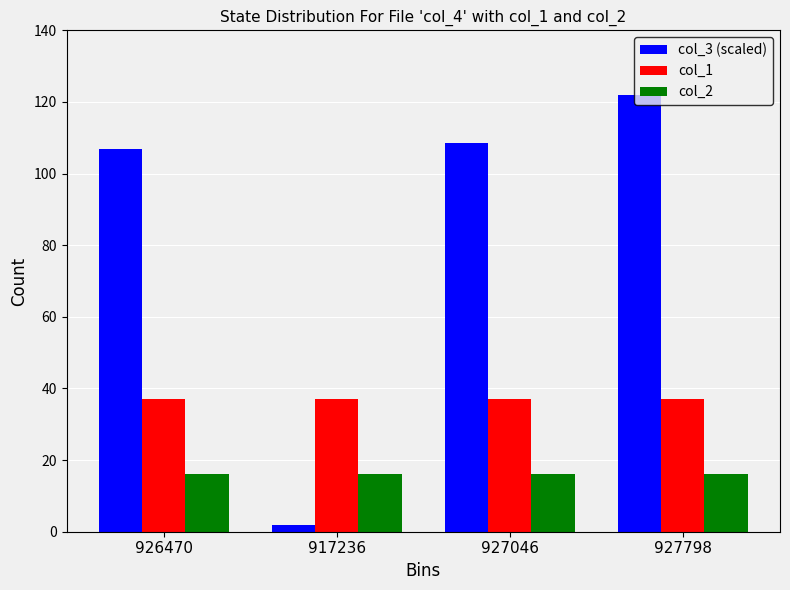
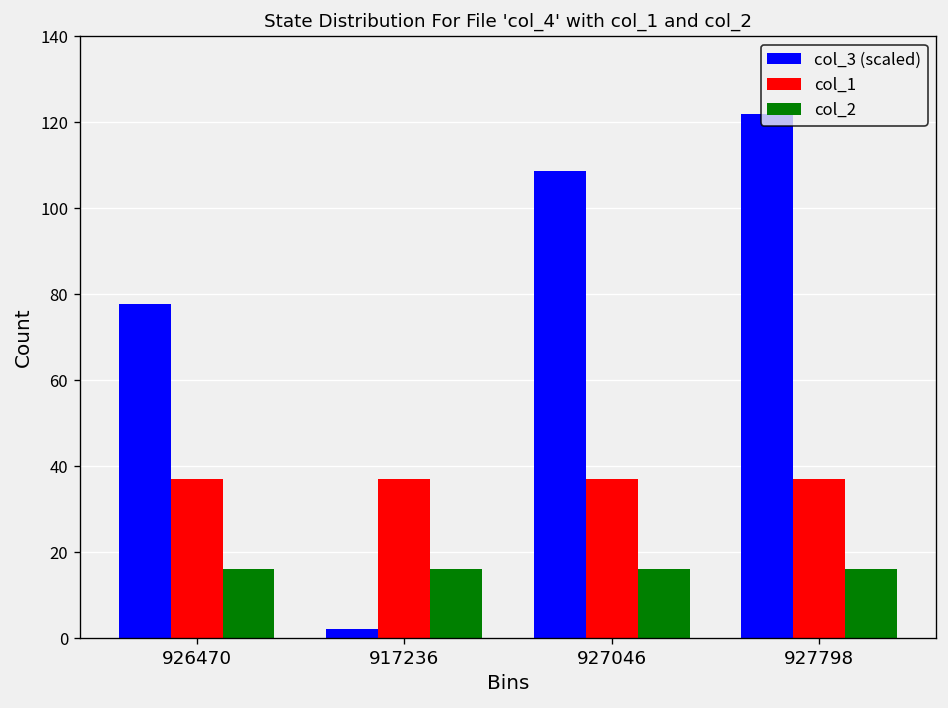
col_3 (scaled), 926470: 107 -> 78
